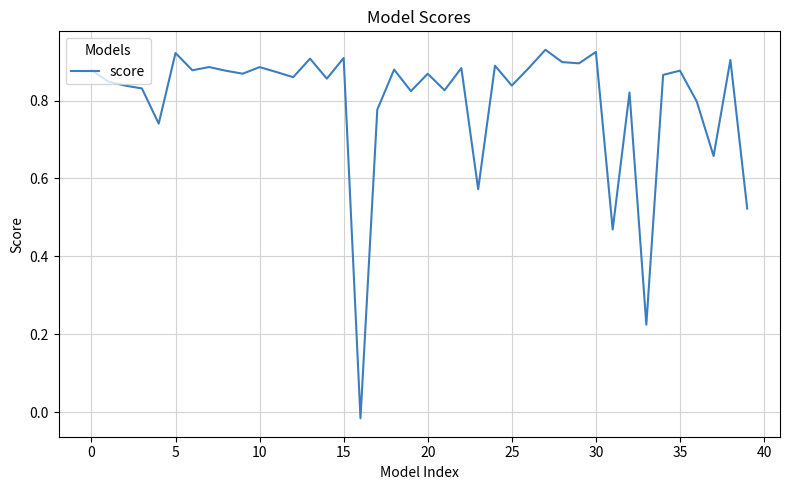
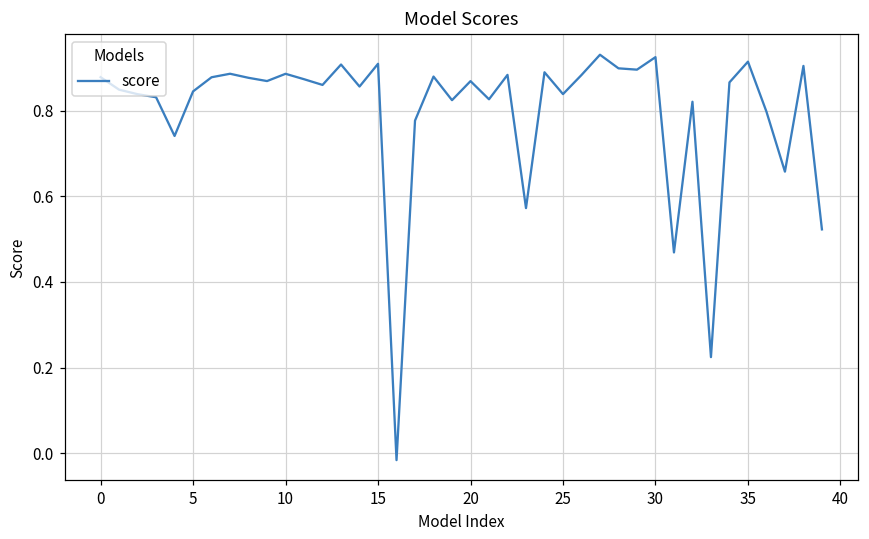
5: 0.92 -> 0.84
35: 0.88 -> 0.91
